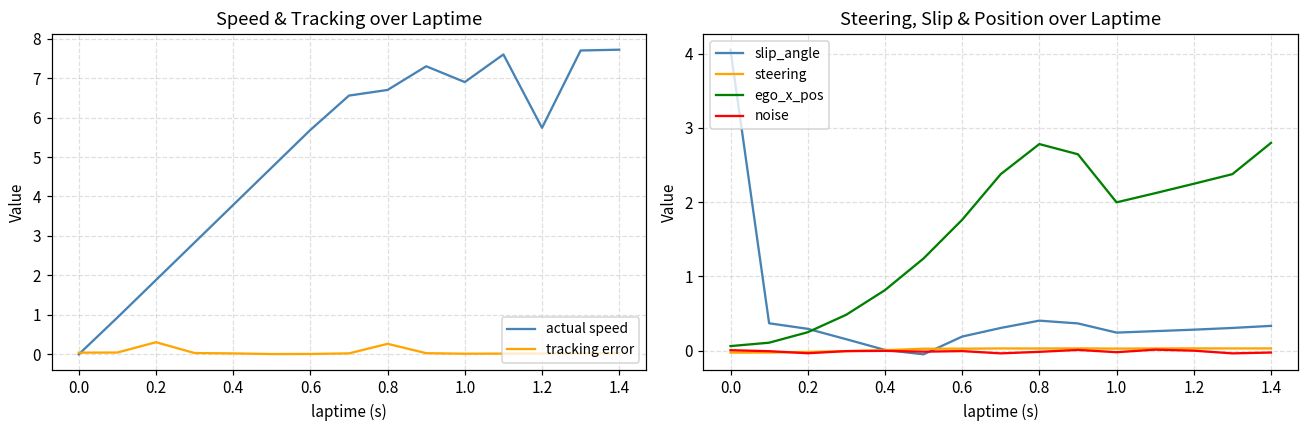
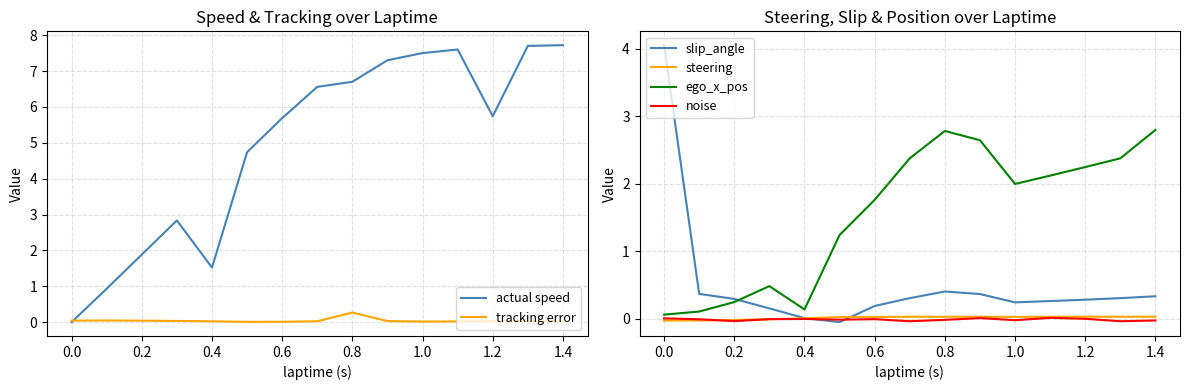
Speed & Tracking over Laptime, tracking error, 0.2: 0.3 -> 0.0
Speed & Tracking over Laptime, actual speed, 0.4: 3.8 -> 1.5
Speed & Tracking over Laptime, actual speed, 1.0: 6.9 -> 7.5
Steering, Slip & Position over Laptime, ego_x_pos, 0.4: 0.8 -> 0.1
